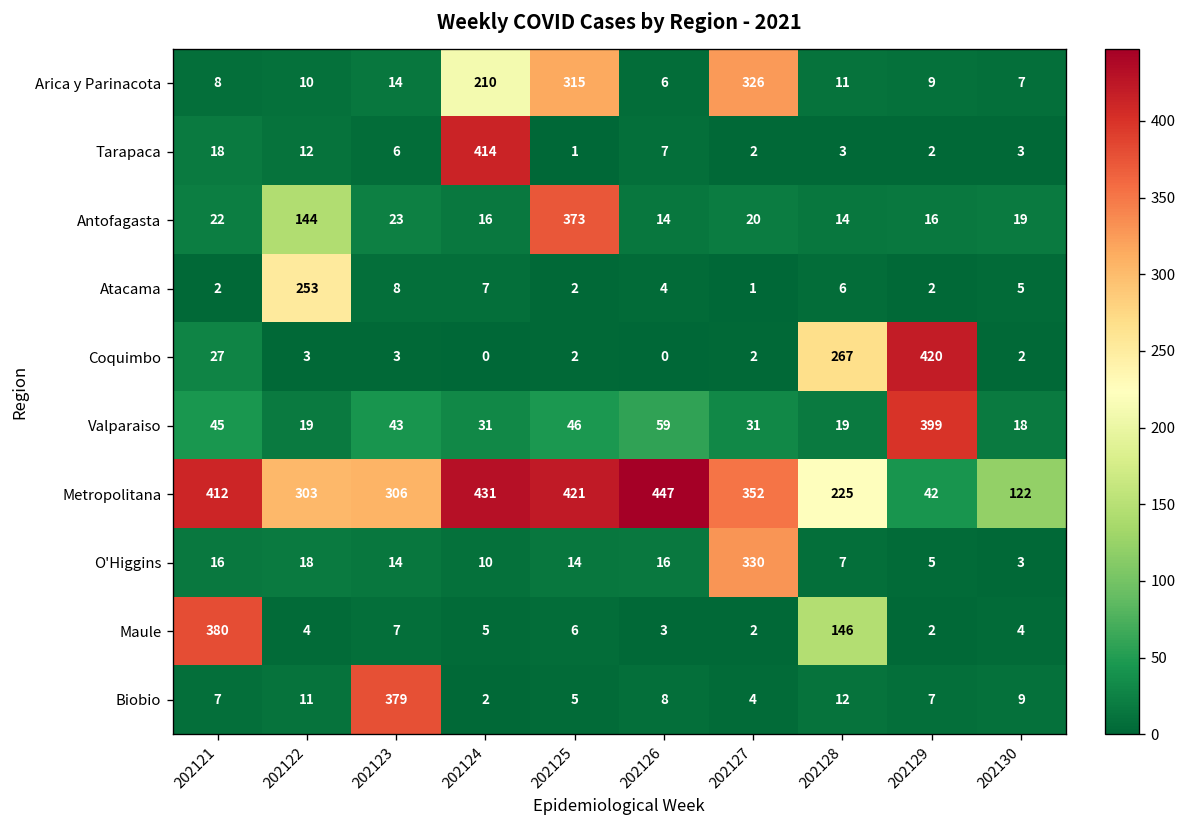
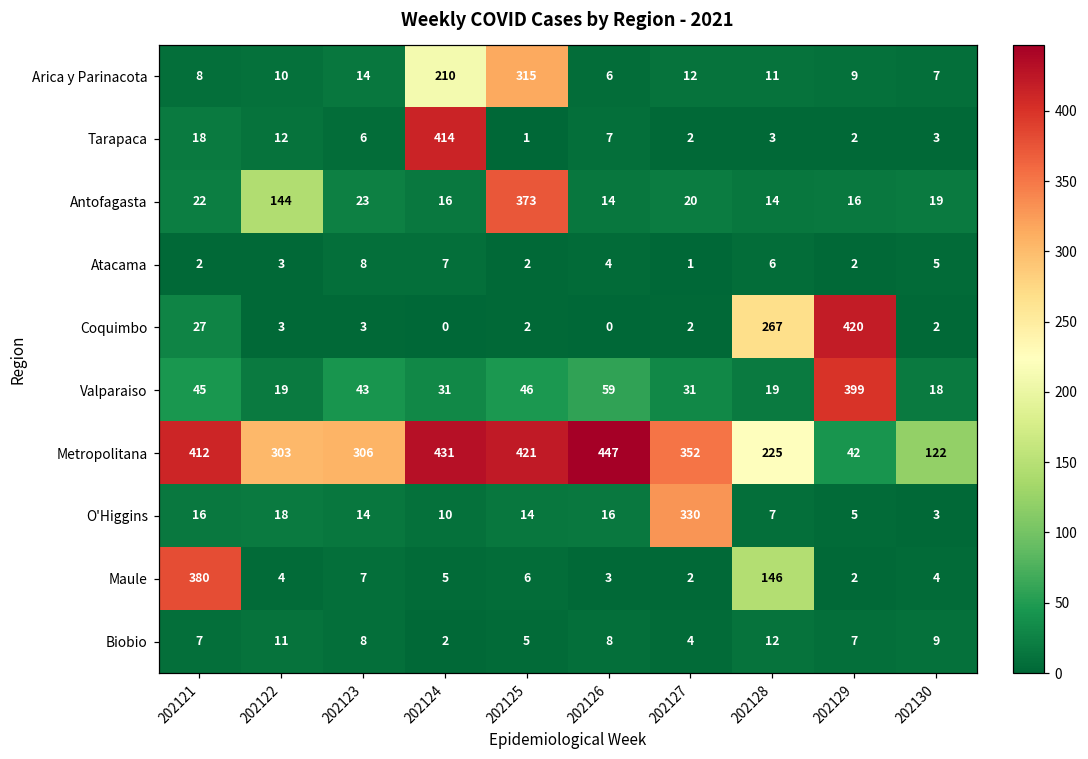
Arica y Parinacota, 202127: 326 -> 12
Atacama, 202122: 253 -> 3
Biobio, 202123: 379 -> 8
